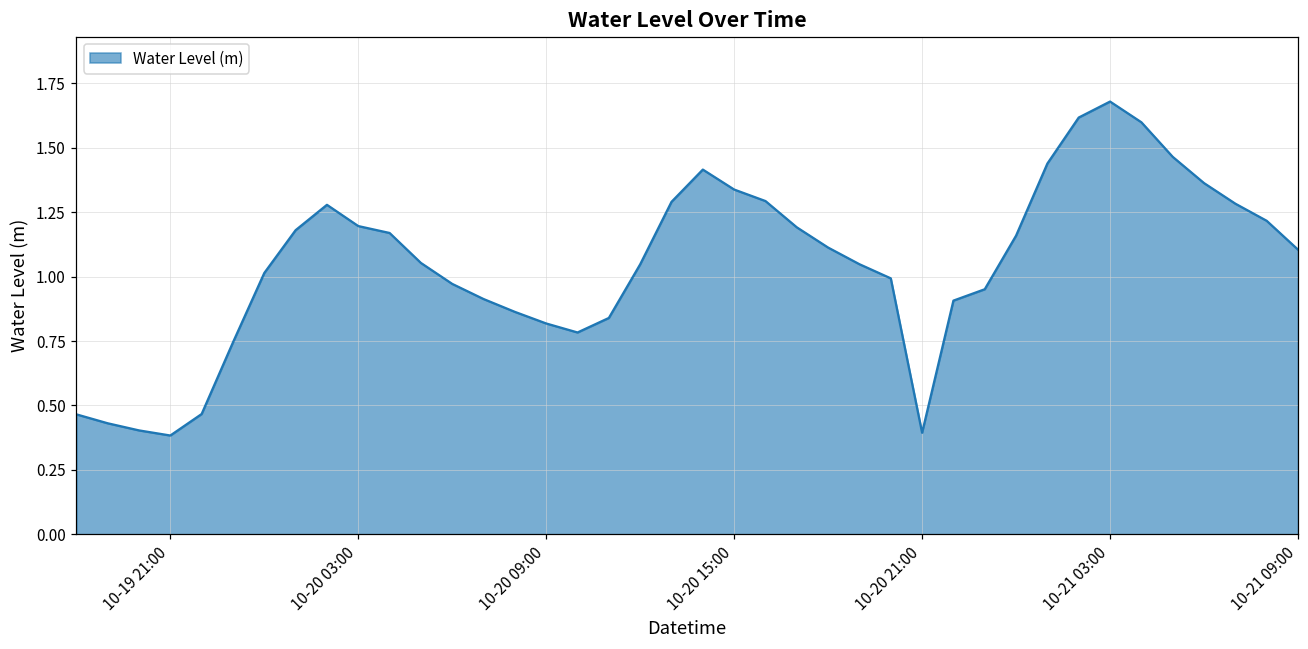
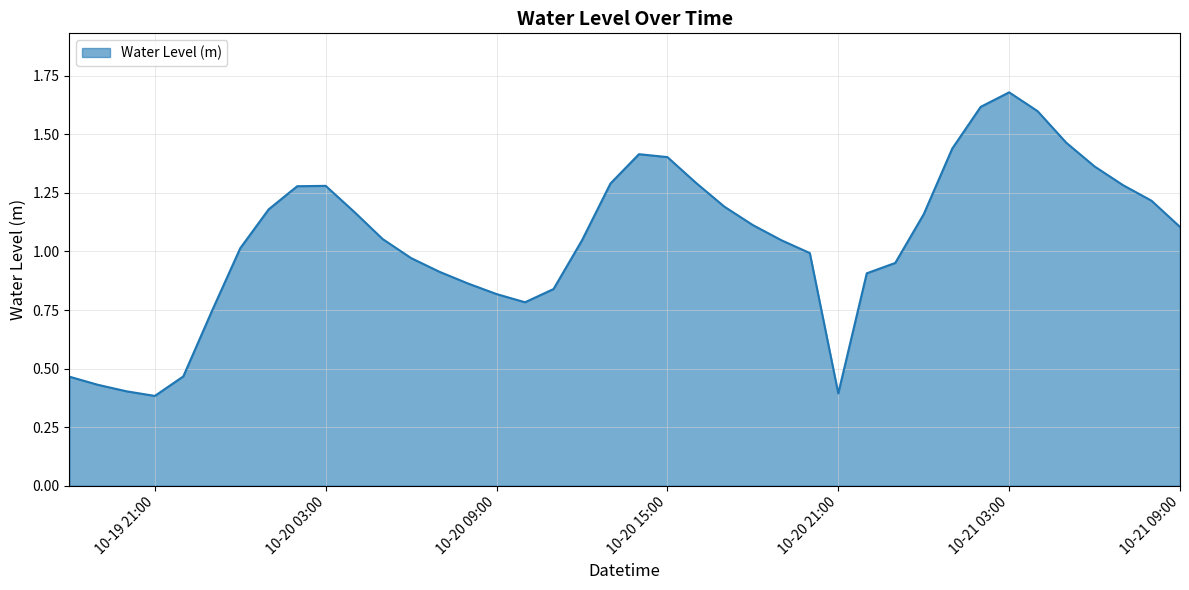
10-20 03:00: 1.20 -> 1.28
10-20 15:00: 1.34 -> 1.40
